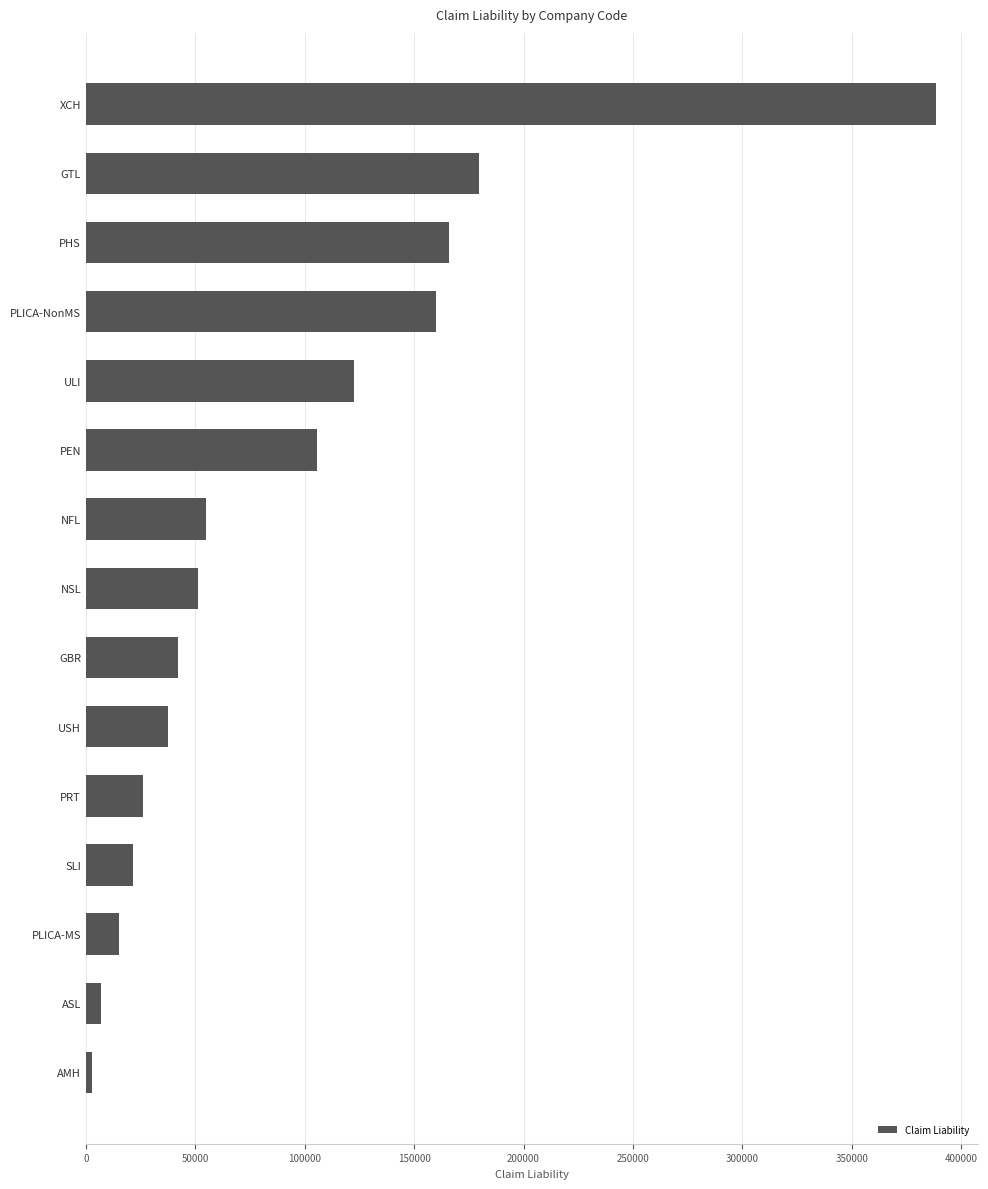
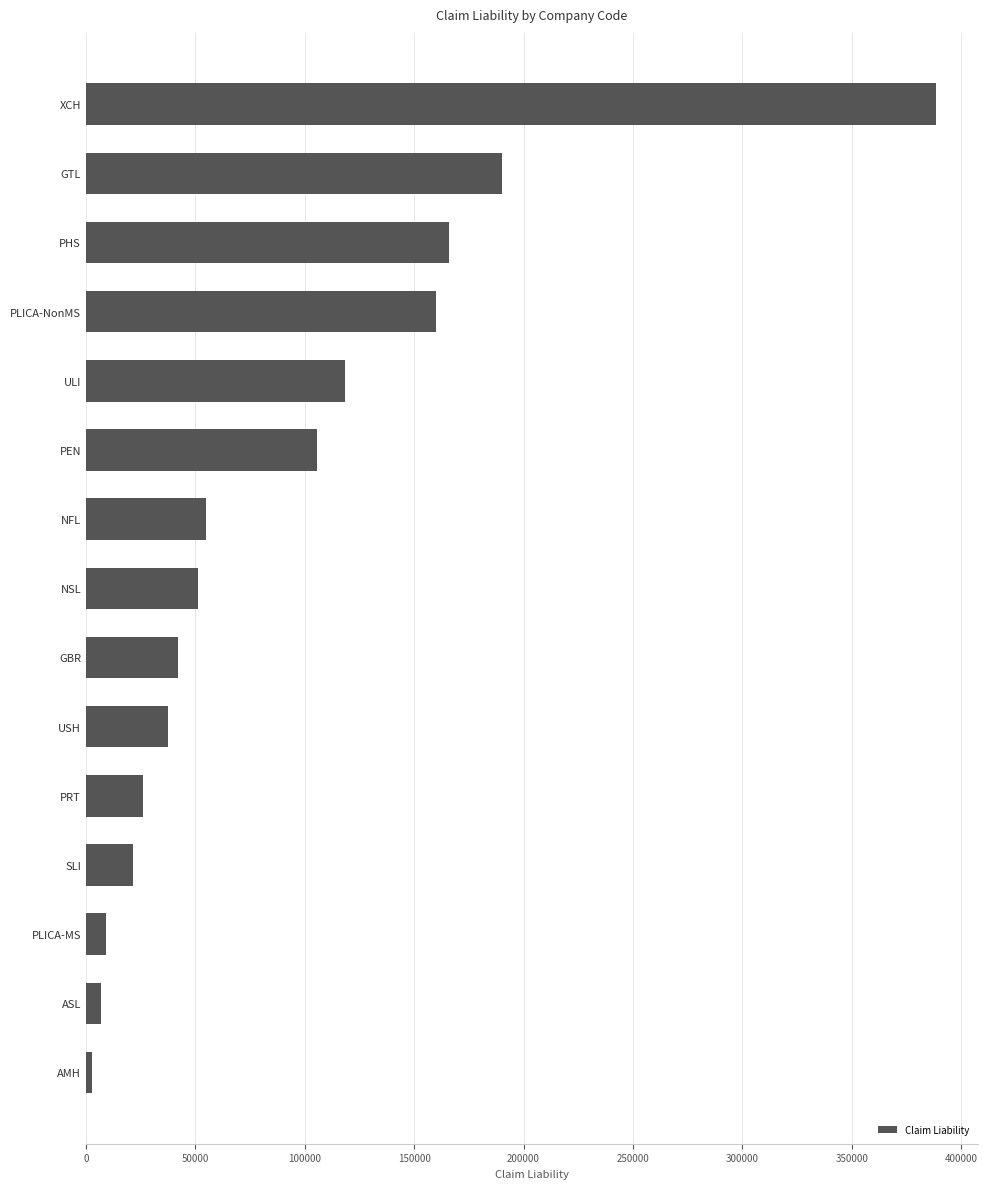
GTL: 179000 -> 190000
ULI: 123000 -> 118000
PLICA-MS: 15000 -> 9000
